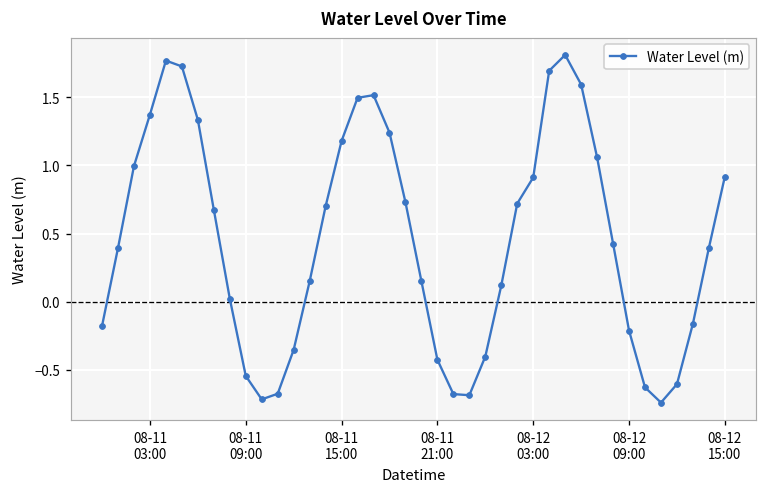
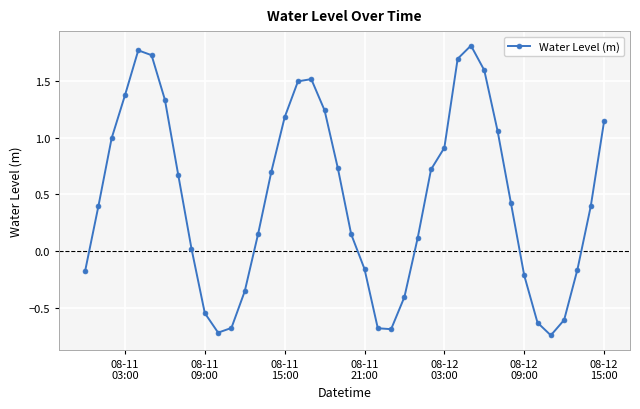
08-11 21:00: -0.43 -> -0.16
08-12 15:00: 0.92 -> 1.14
